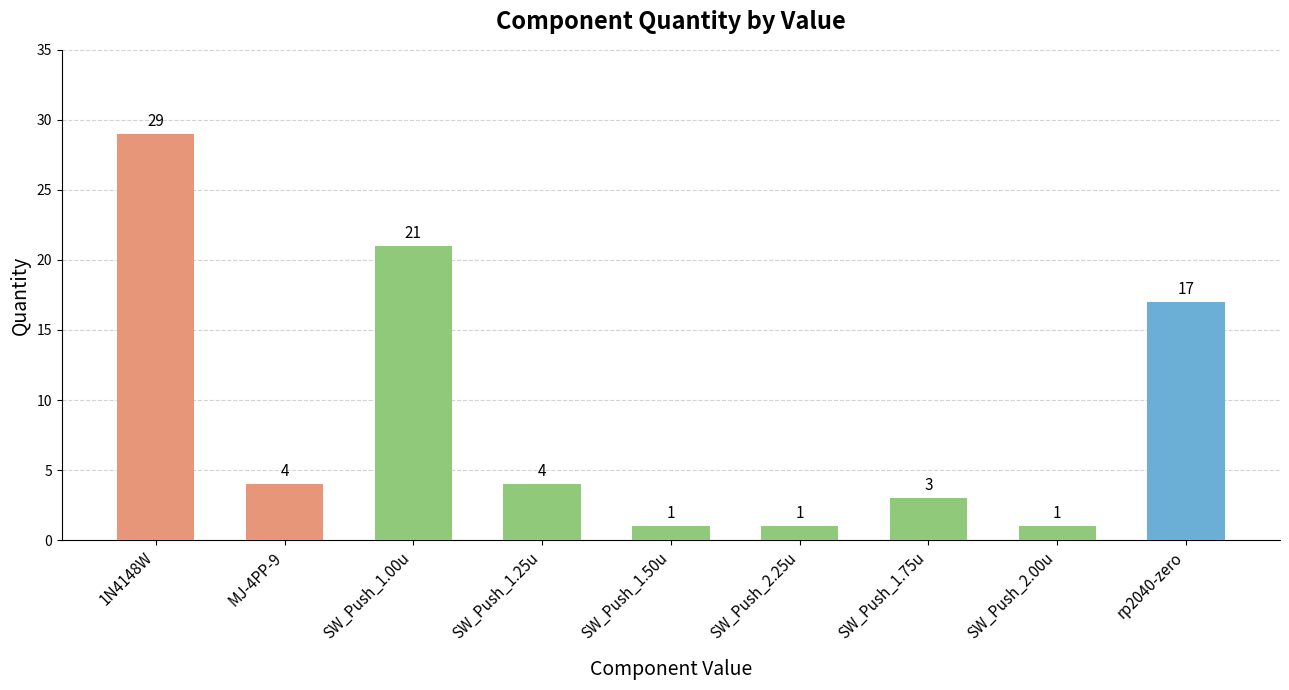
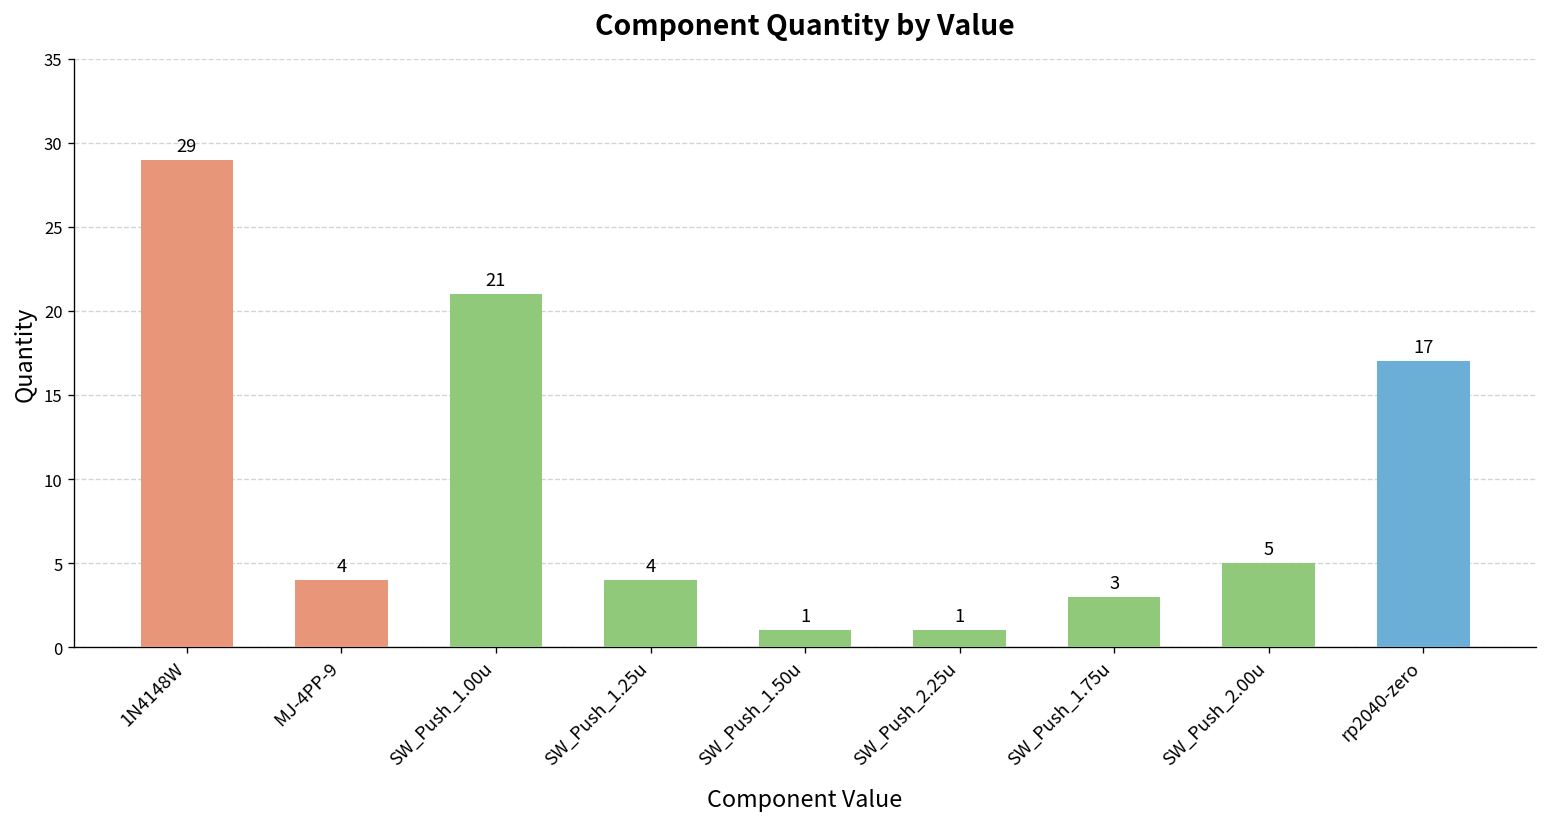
SW_Push_2.00u: 1 -> 5
